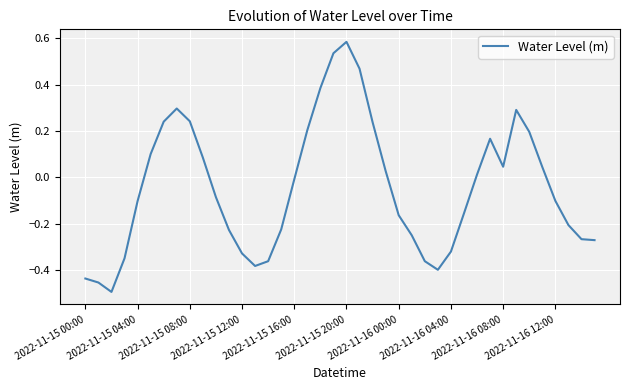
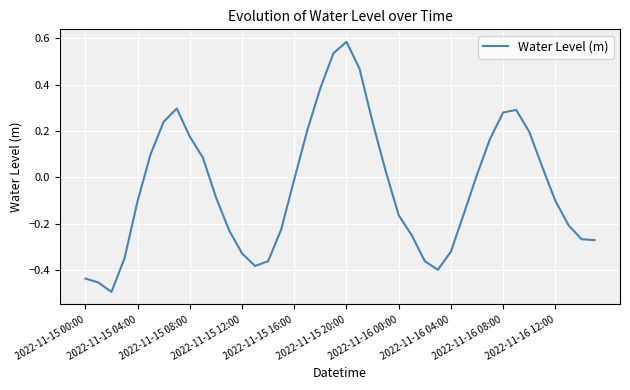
2022-11-15 08:00: 0.24 -> 0.18
2022-11-16 08:00: 0.05 -> 0.28
